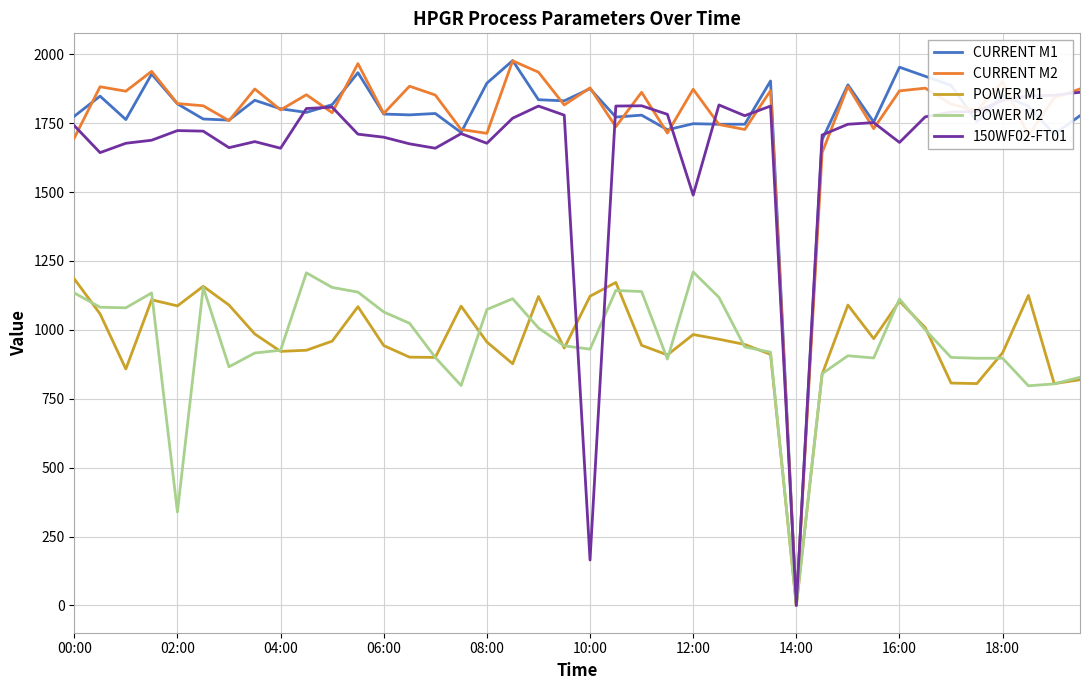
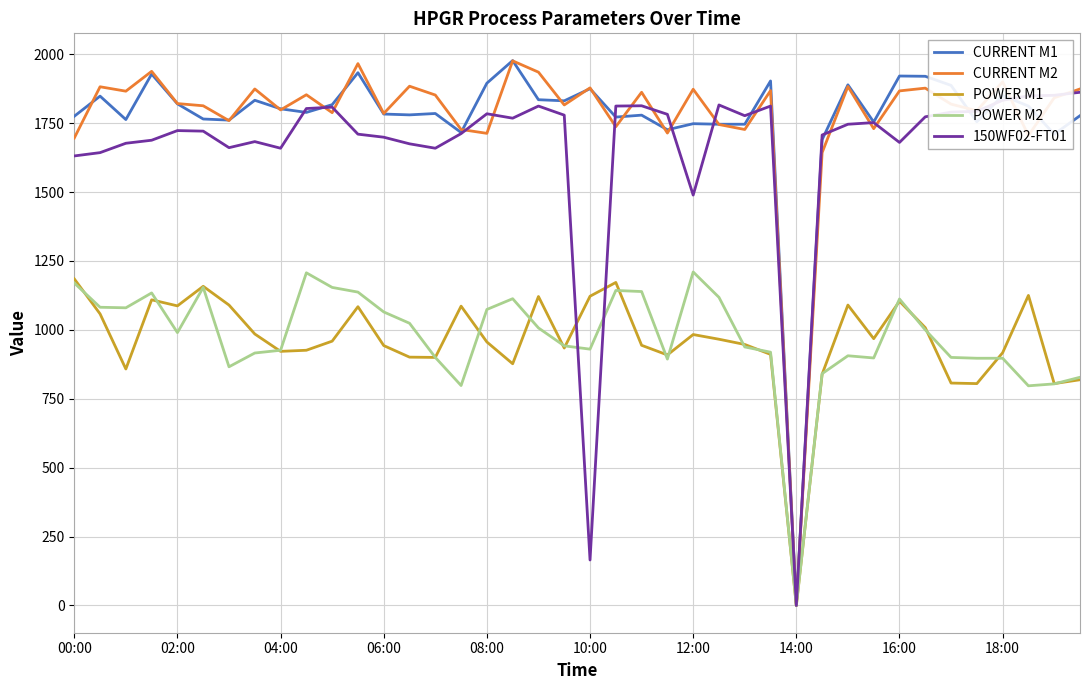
POWER M2, 00:00: 1130 -> 1170
150WF02-FT01, 00:00: 1740 -> 1630
POWER M2, 02:00: 340 -> 990
150WF02-FT01, 08:00: 1680 -> 1780
CURRENT M1, 16:00: 1950 -> 1920
